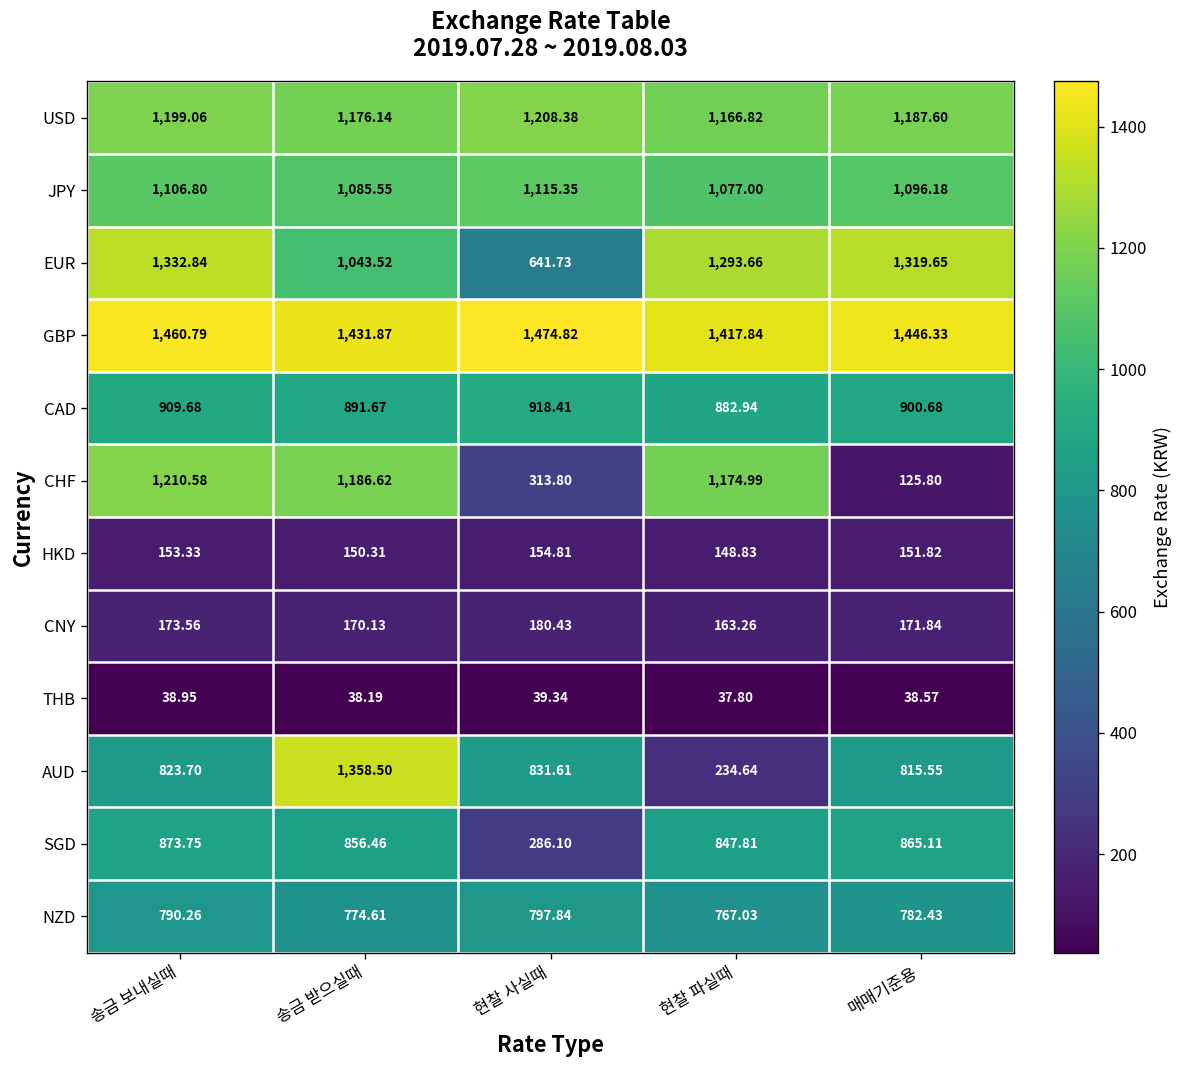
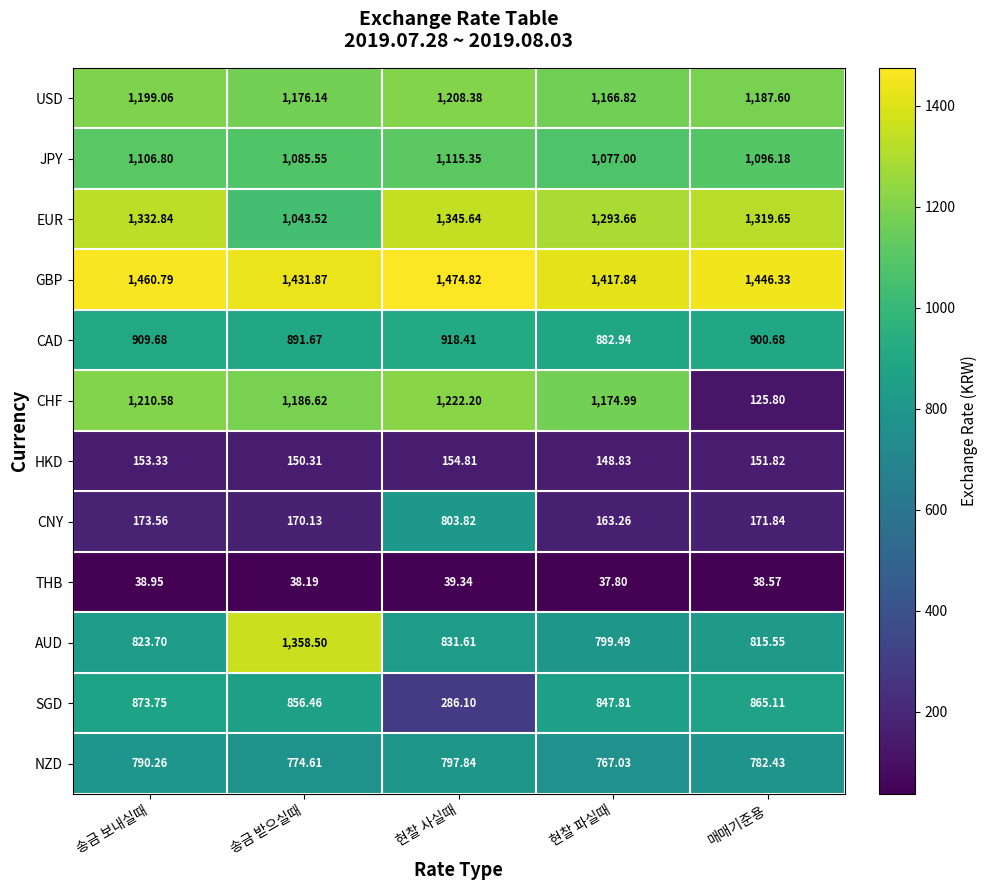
EUR, 현찰 사실때: 641.73 -> 1,345.64
CHF, 현찰 사실때: 313.80 -> 1,222.20
CNY, 현찰 사실때: 180.43 -> 803.82
AUD, 현찰 파실때: 234.64 -> 799.49
